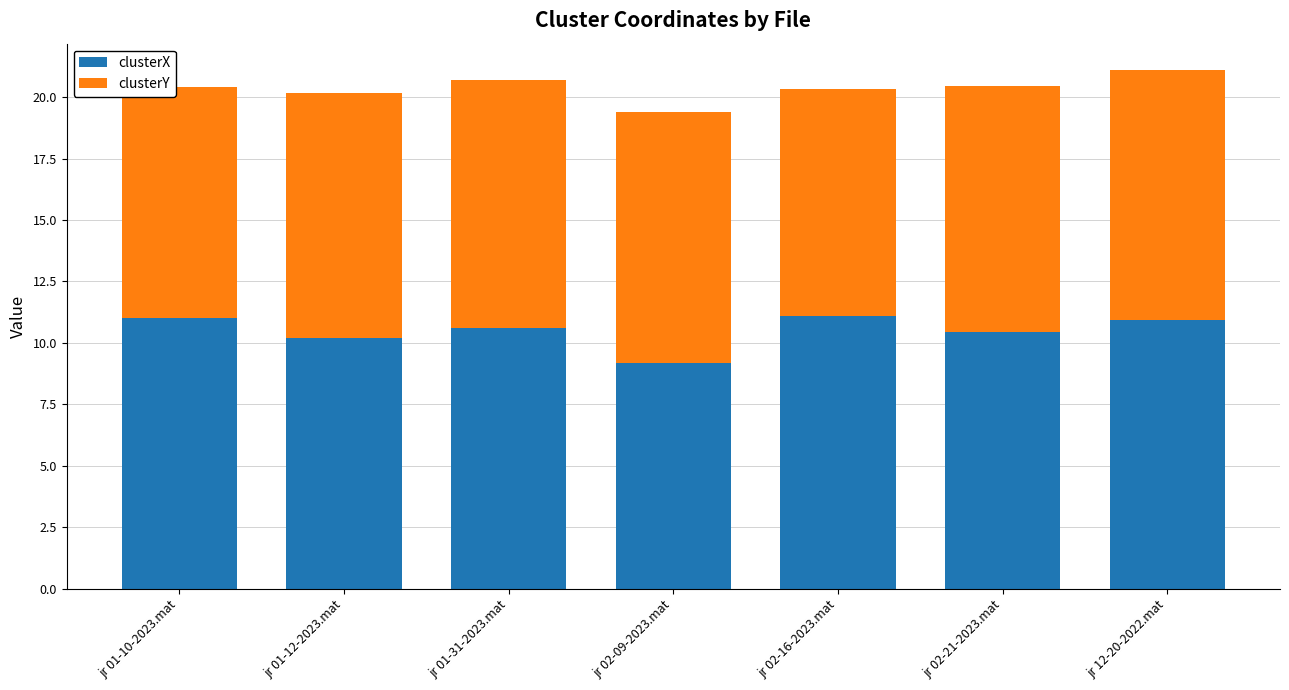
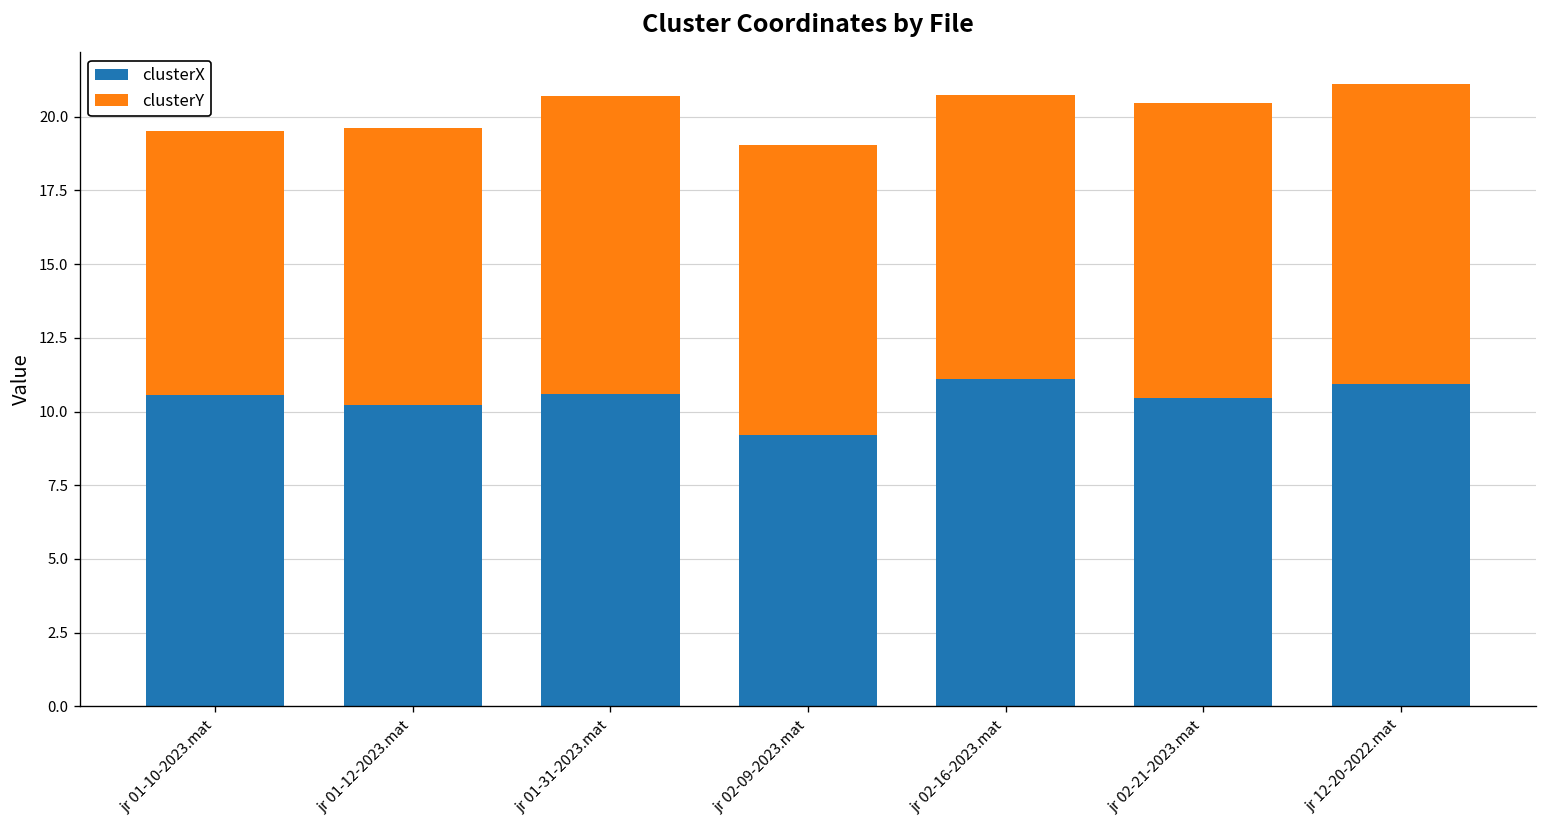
clusterX, jr 01-10-2023.mat: 11.0 -> 10.6
clusterY, jr 01-10-2023.mat: 9.4 -> 8.9
clusterY, jr 01-12-2023.mat: 10.0 -> 9.4
clusterY, jr 02-09-2023.mat: 10.2 -> 9.9
clusterY, jr 02-16-2023.mat: 9.2 -> 9.6
